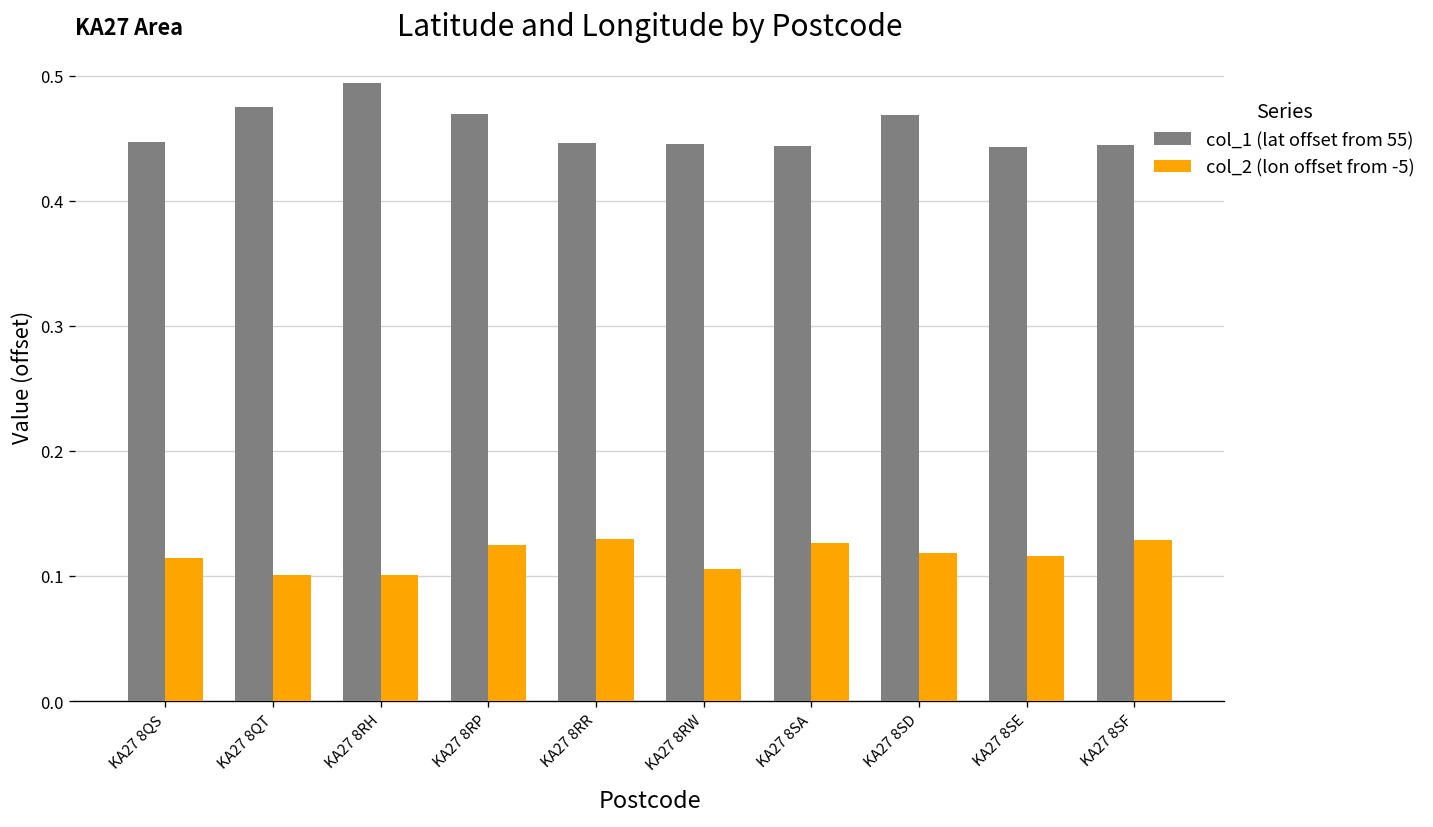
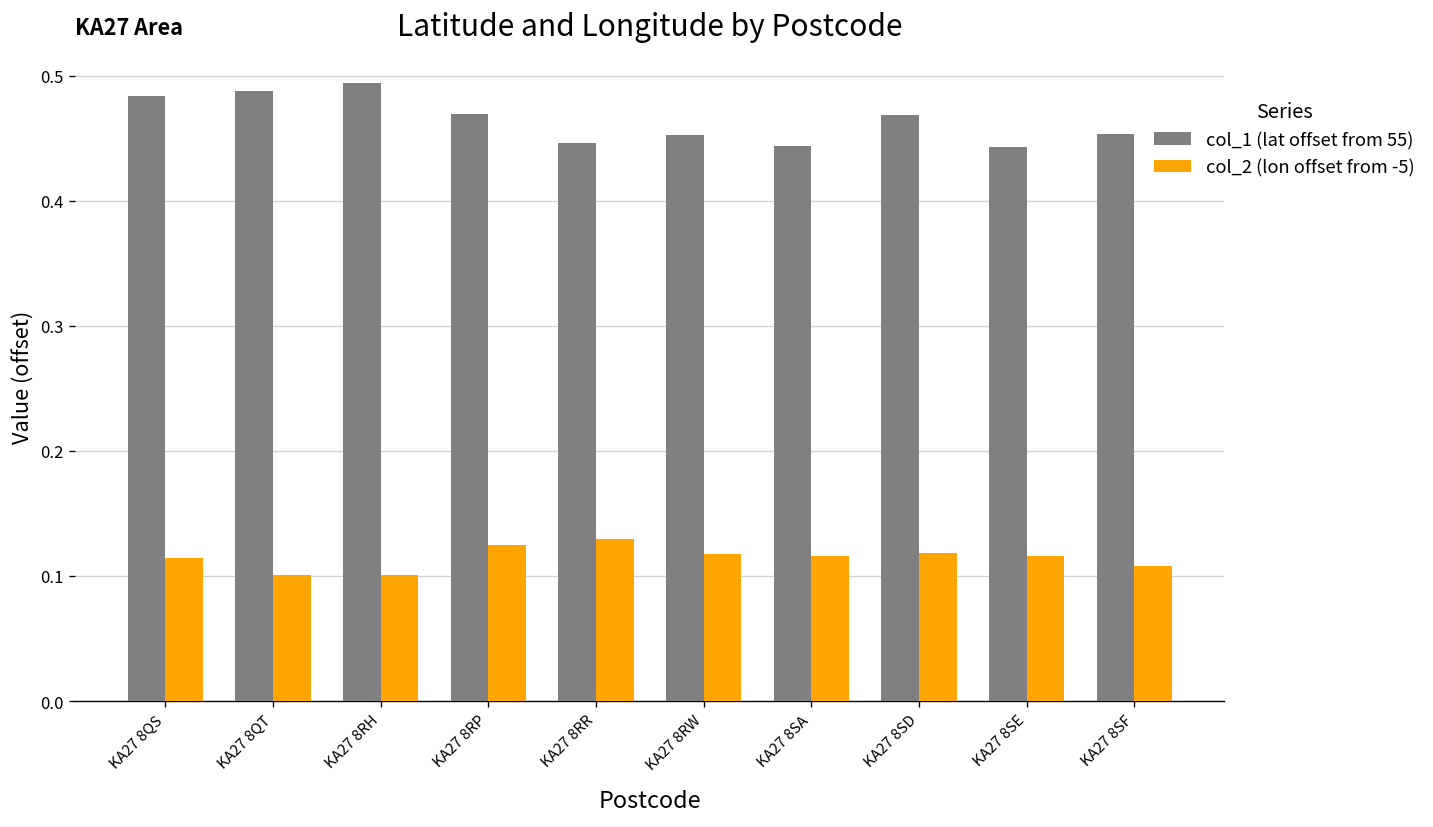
col_1 (lat offset from 55), KA27 8QS: 0.447 -> 0.484
col_1 (lat offset from 55), KA27 8QT: 0.475 -> 0.488
col_1 (lat offset from 55), KA27 8RW: 0.445 -> 0.453
col_2 (lon offset from -5), KA27 8RW: 0.106 -> 0.117
col_2 (lon offset from -5), KA27 8SA: 0.126 -> 0.116
col_1 (lat offset from 55), KA27 8SF: 0.445 -> 0.453
col_2 (lon offset from -5), KA27 8SF: 0.129 -> 0.108
